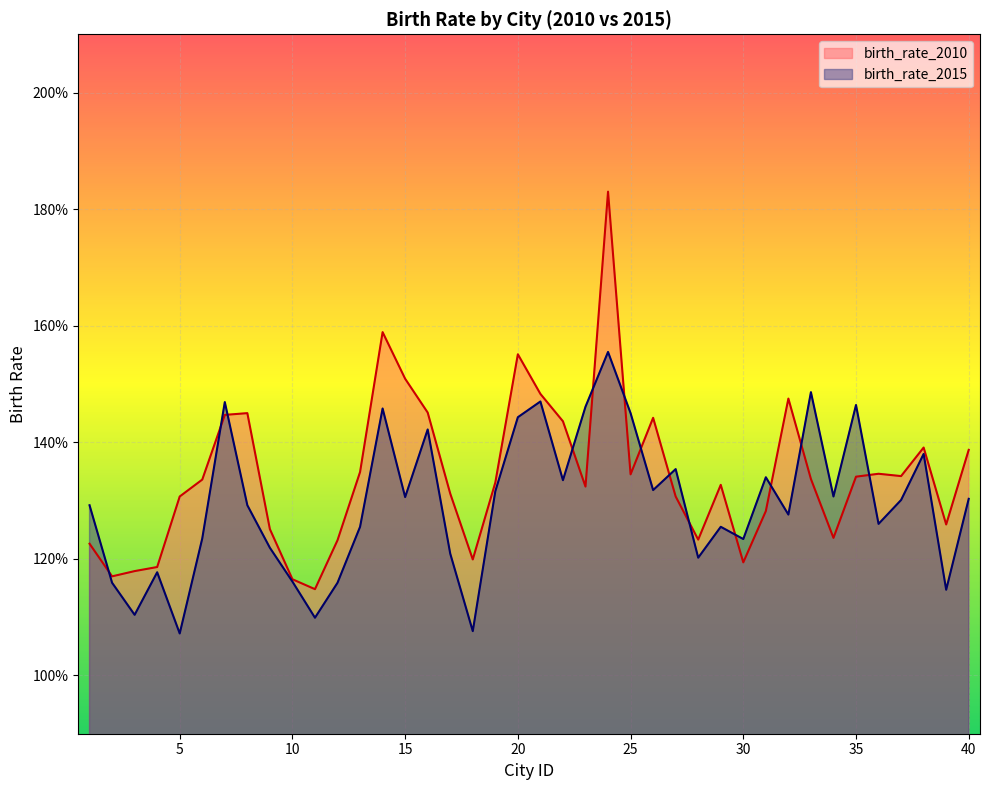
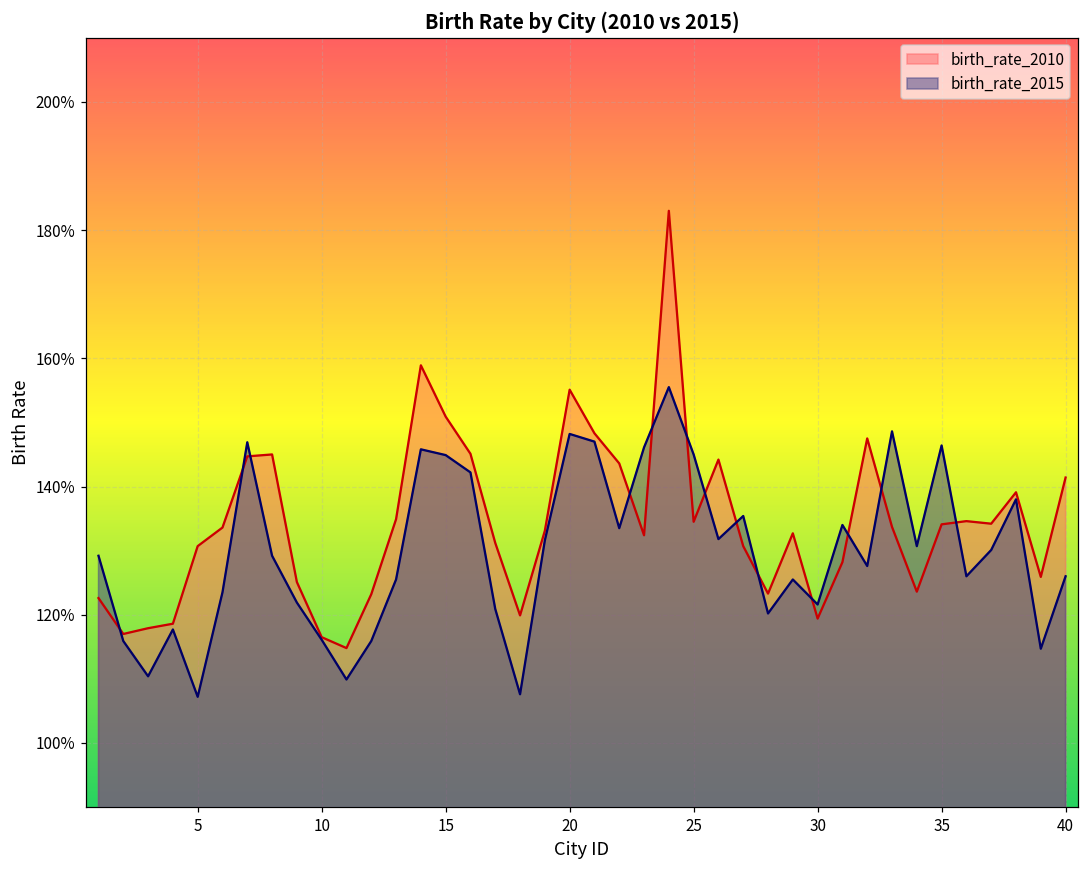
birth_rate_2015, 15: 131% -> 145%
birth_rate_2015, 20: 144% -> 148%
birth_rate_2015, 30: 123% -> 122%
birth_rate_2010, 40: 139% -> 141%
birth_rate_2015, 40: 130% -> 126%
